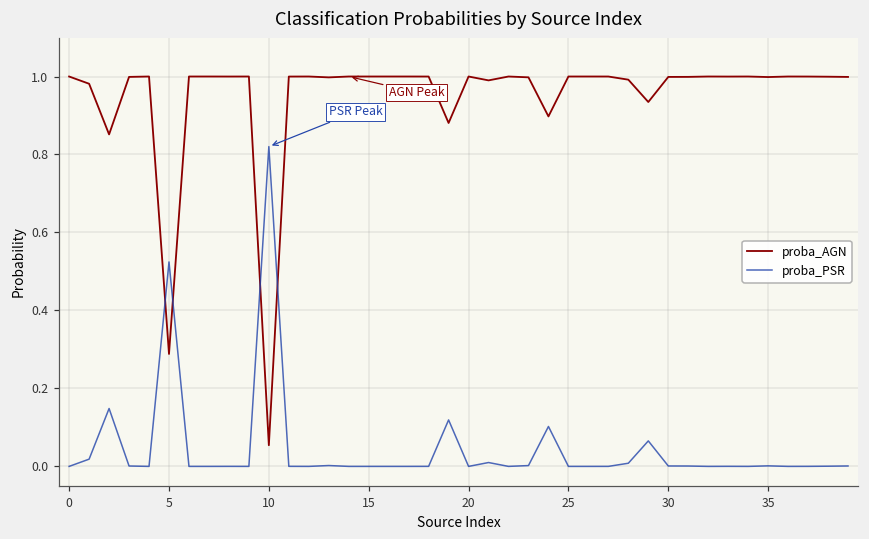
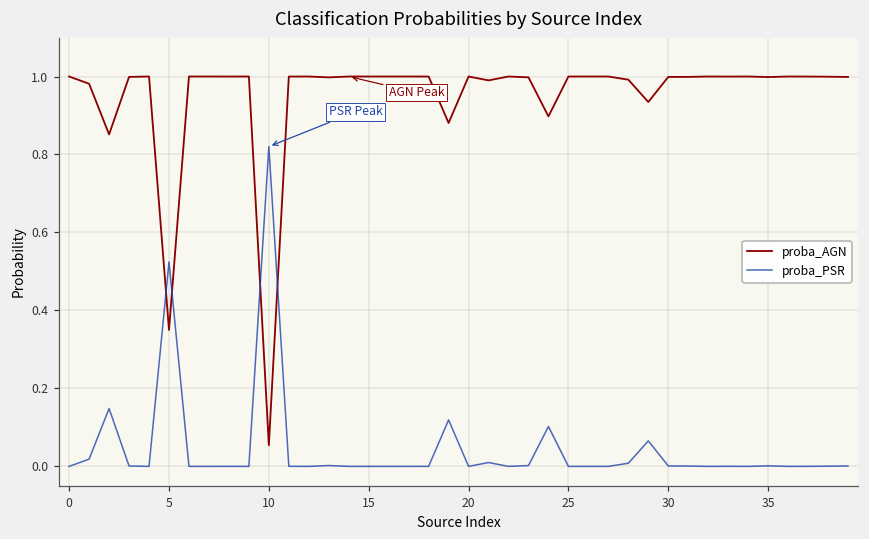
proba_AGN, 5: 0.29 -> 0.35
